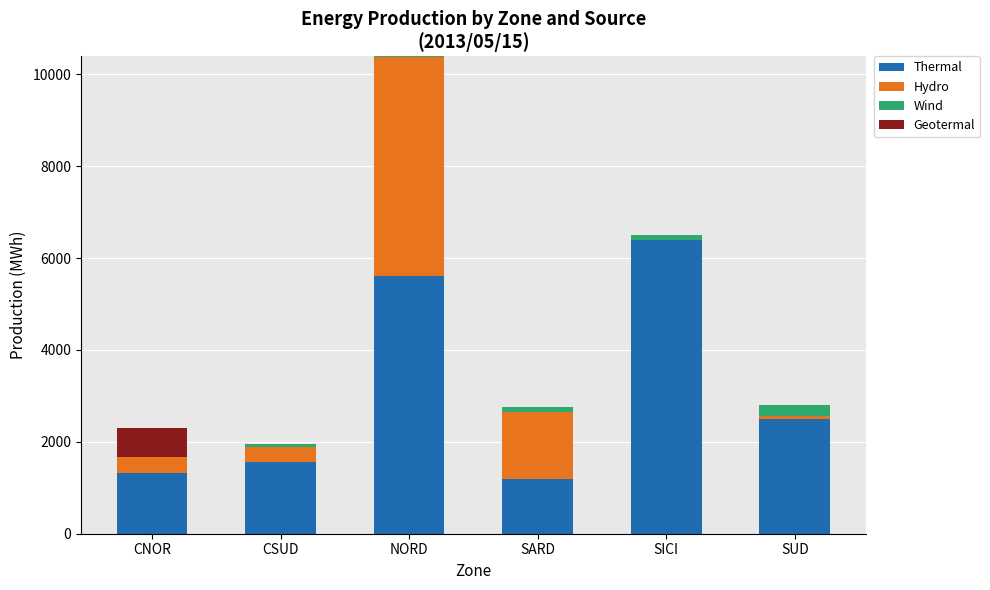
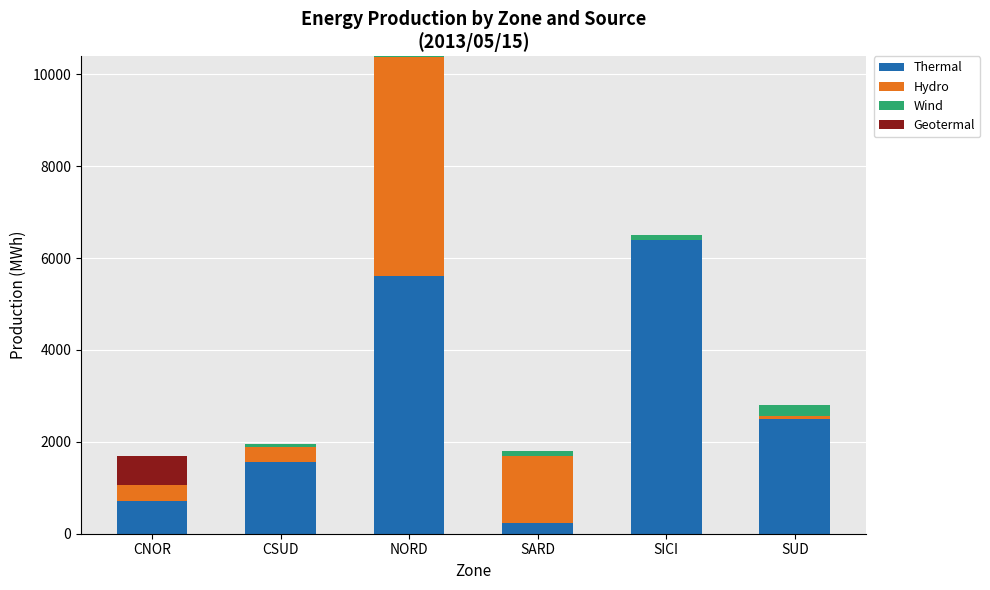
Thermal, CNOR: 1300 -> 700
Thermal, SARD: 1200 -> 200
